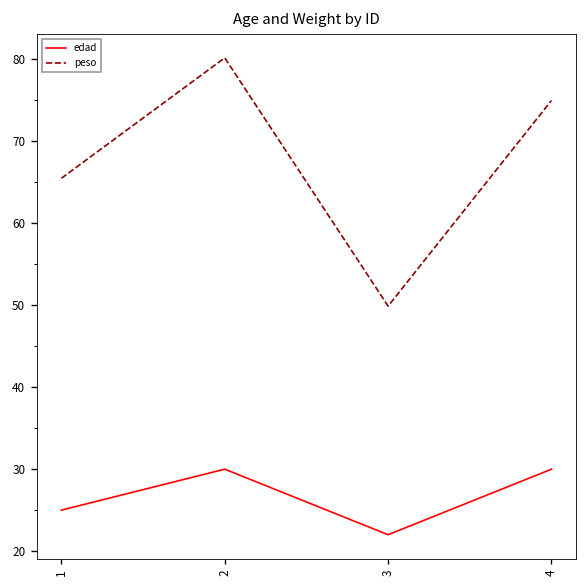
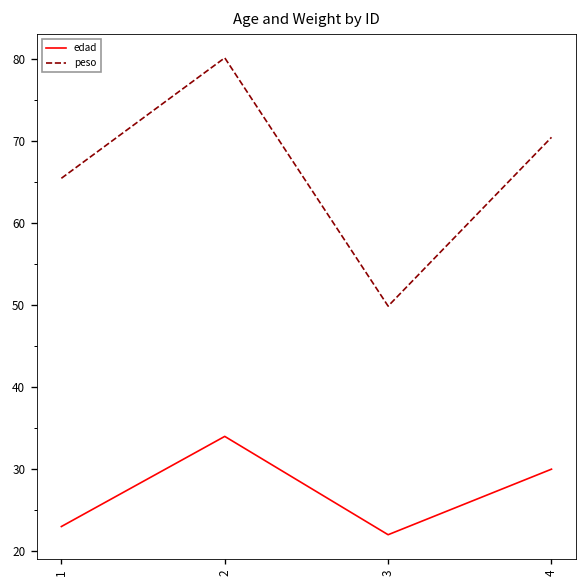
edad, 1: 25 -> 23
edad, 2: 30 -> 34
peso, 4: 75 -> 71
